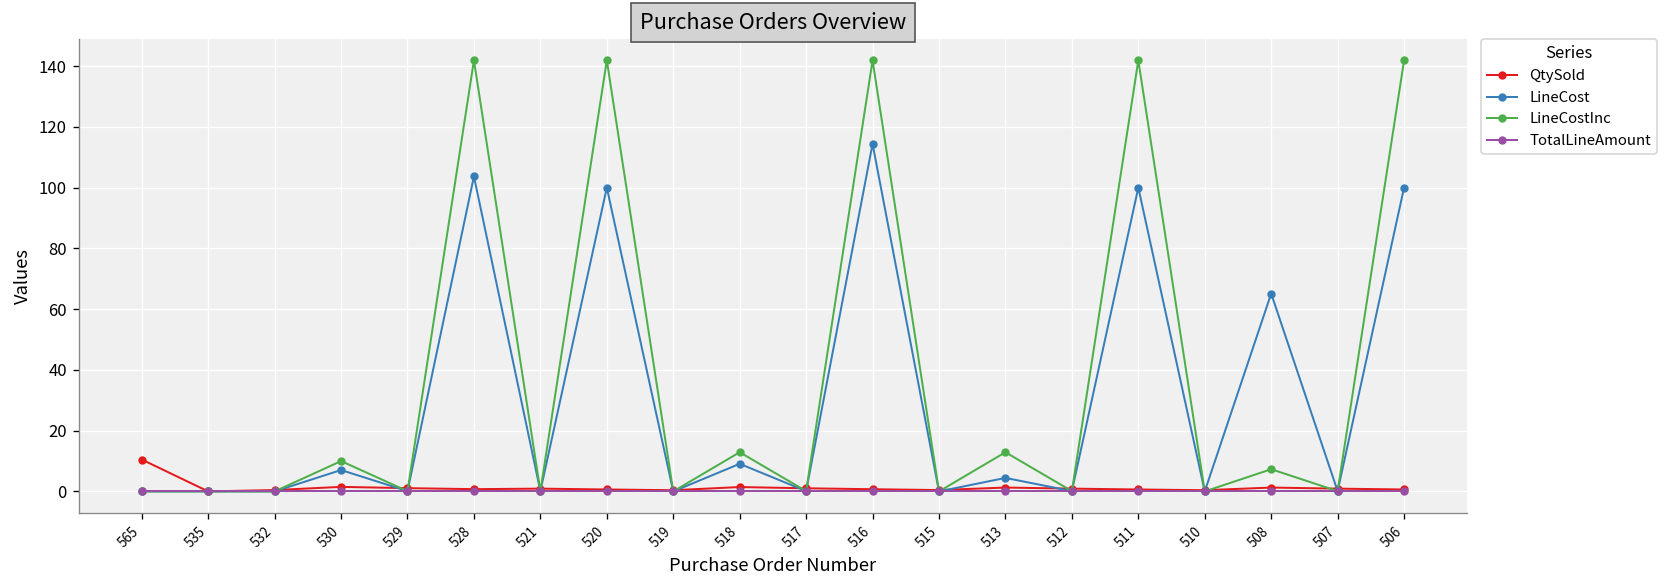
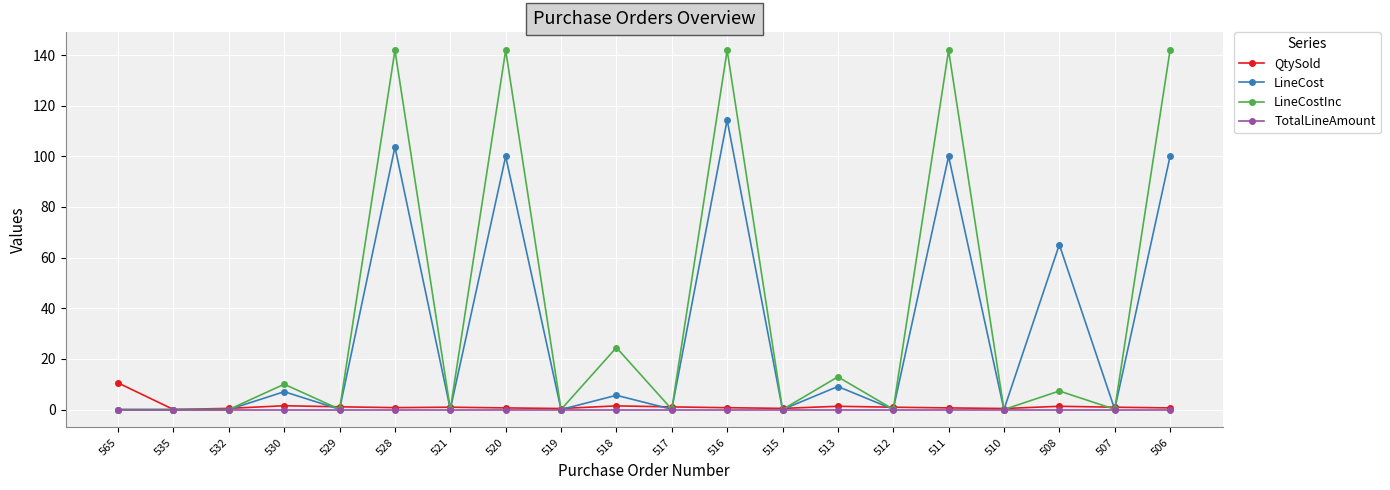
LineCost, 518: 9 -> 6
LineCostInc, 518: 13 -> 24
LineCost, 513: 4 -> 9
